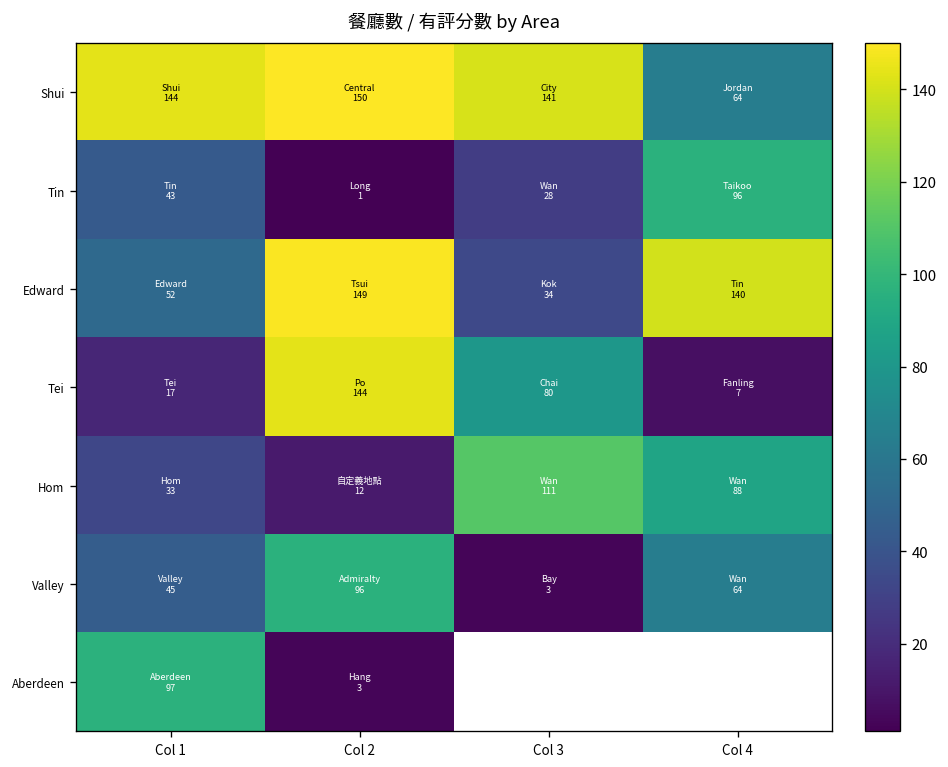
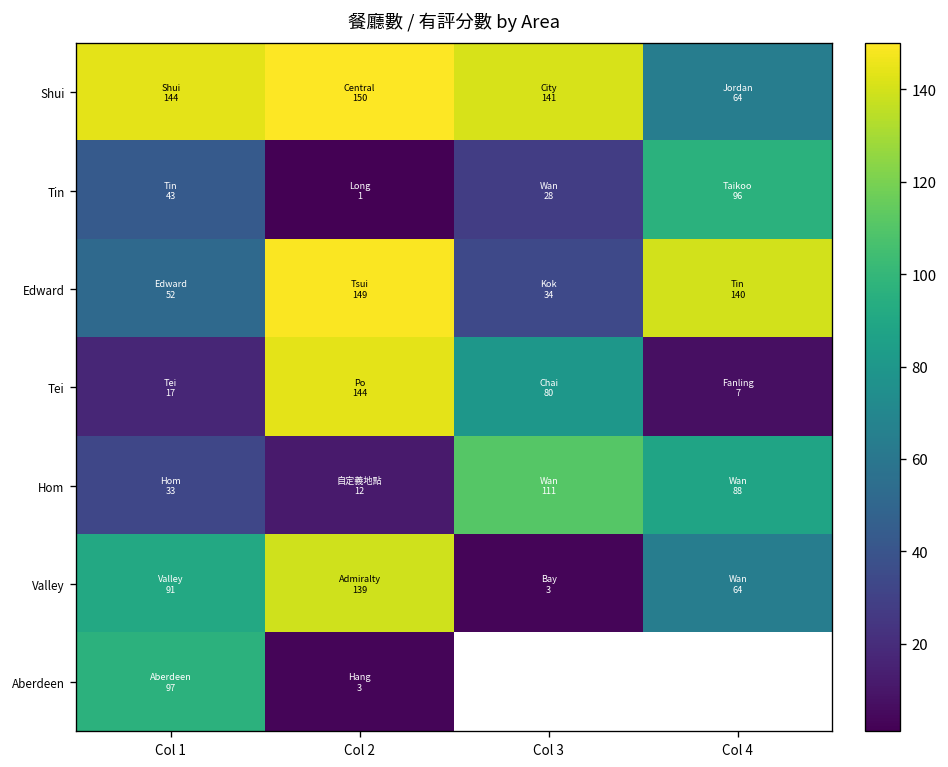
Valley, Col 1: 45 -> 91
Valley, Col 2: 96 -> 139
